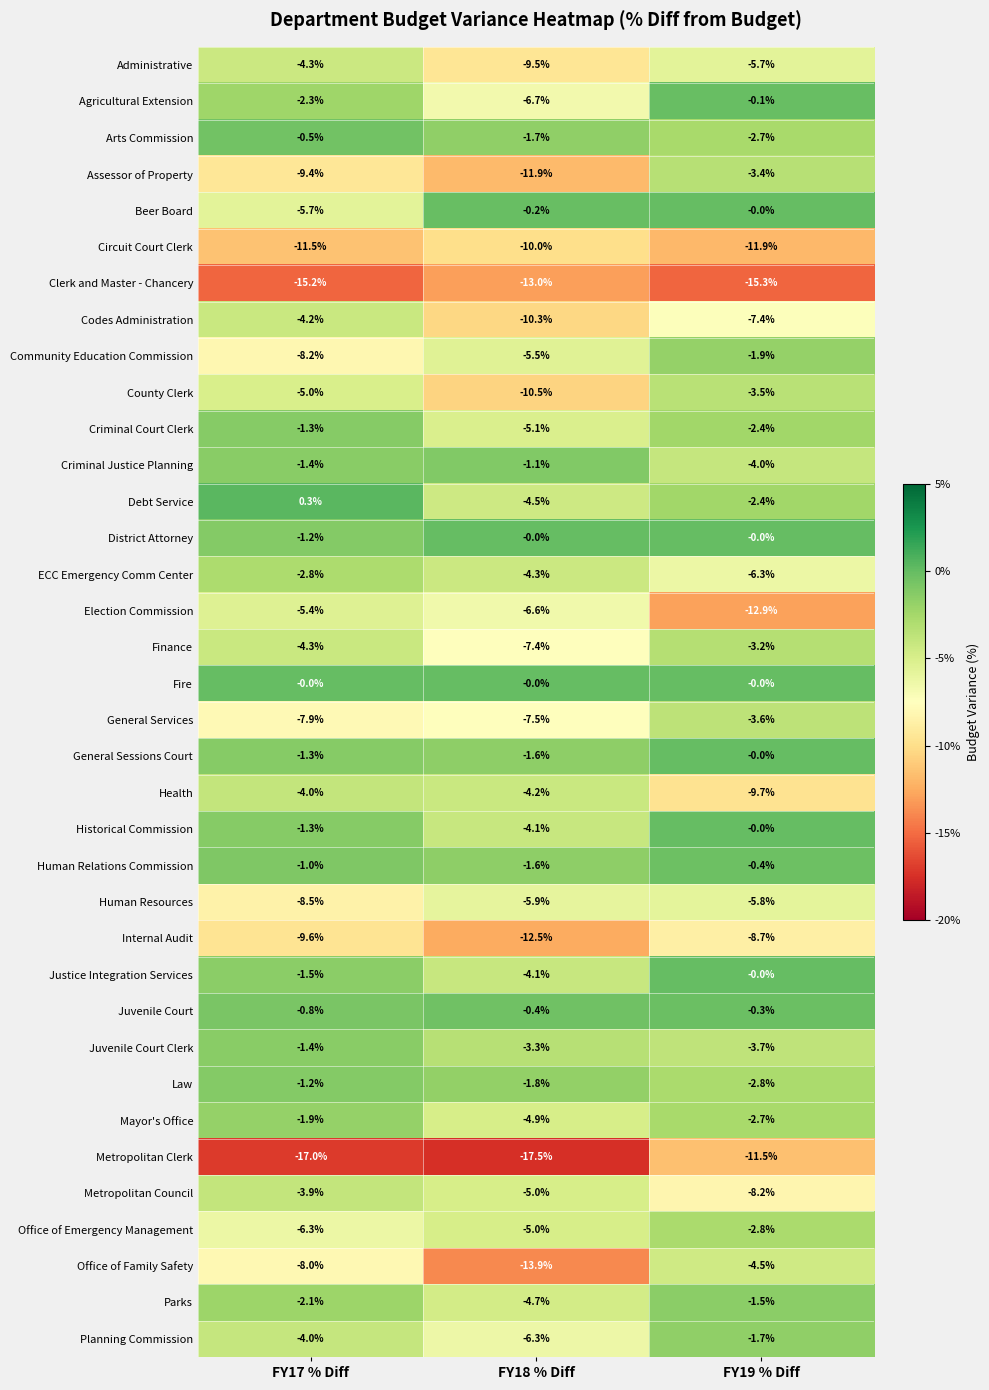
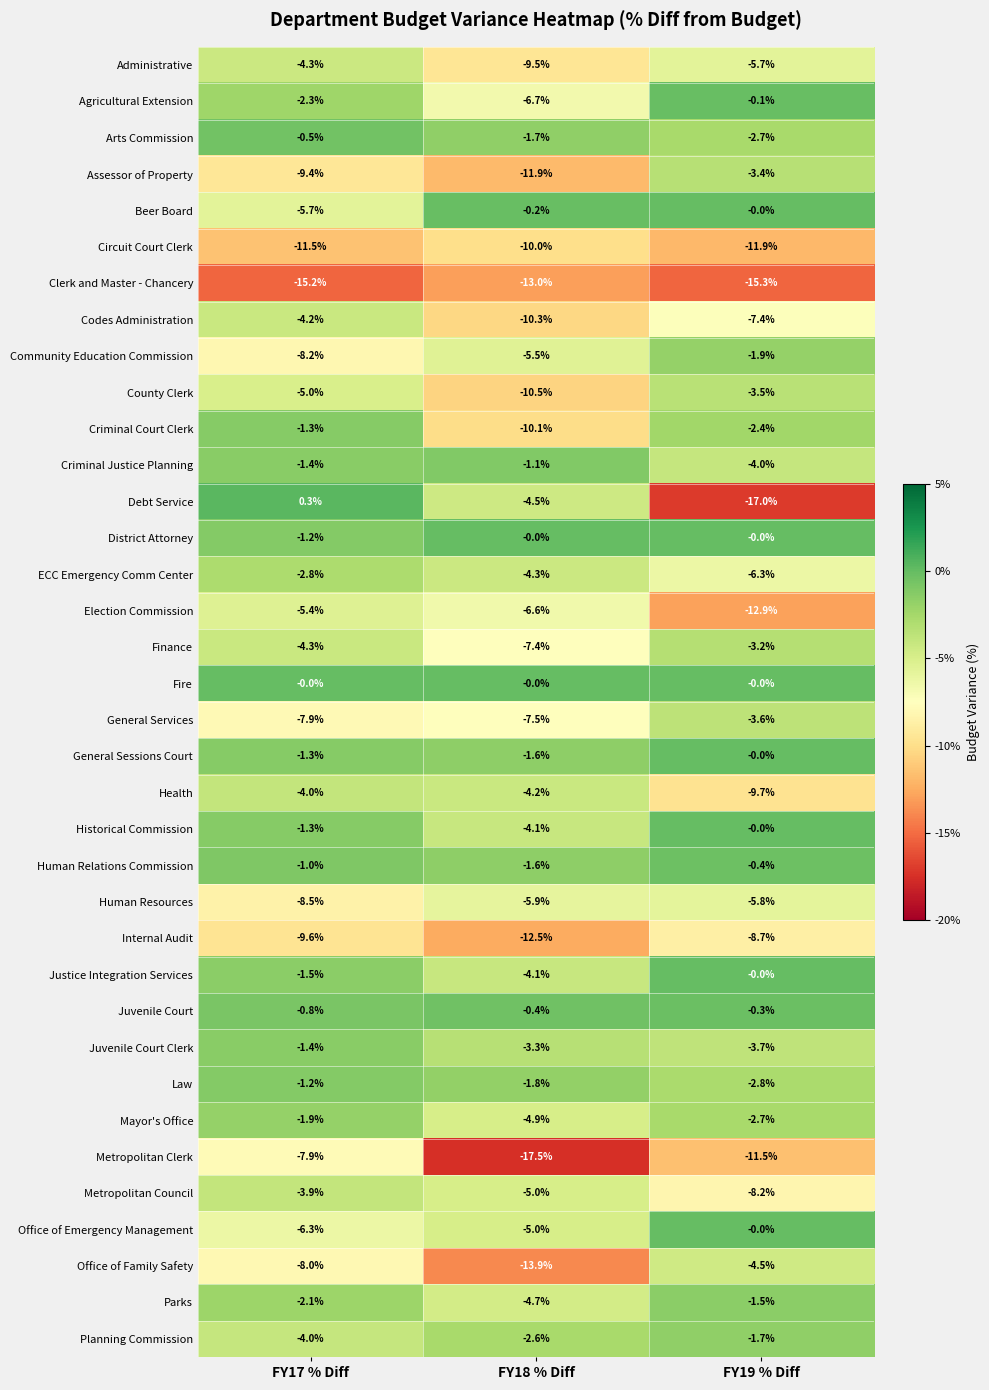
Criminal Court Clerk, FY18 % Diff: -5.1% -> -10.1%
Debt Service, FY19 % Diff: -2.4% -> -17.0%
Metropolitan Clerk, FY17 % Diff: -17.0% -> -7.9%
Office of Emergency Management, FY19 % Diff: -2.8% -> -0.0%
Planning Commission, FY18 % Diff: -6.3% -> -2.6%
